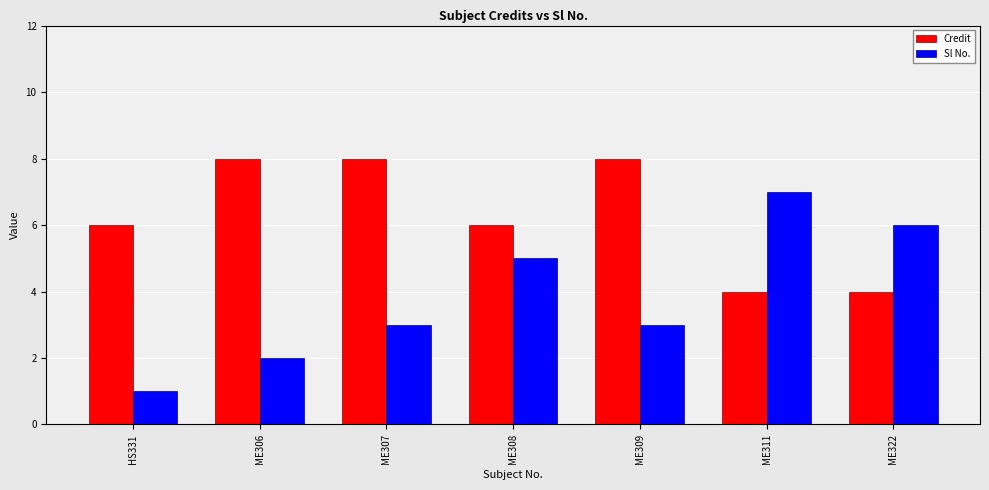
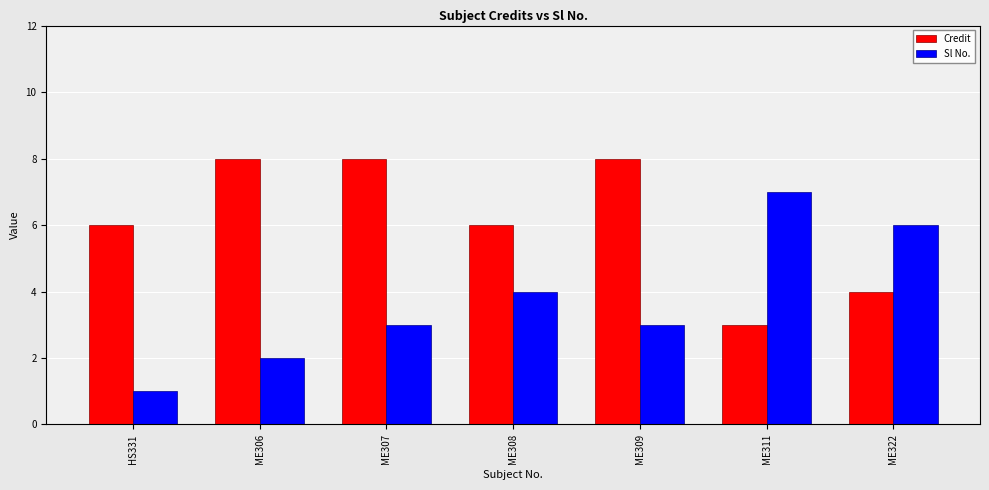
Sl No., ME308: 5 -> 4
Credit, ME311: 4 -> 3
